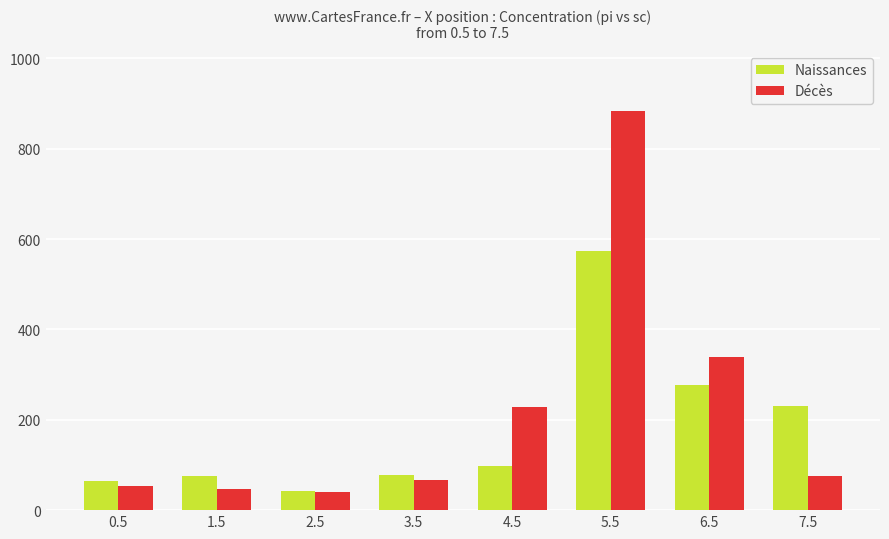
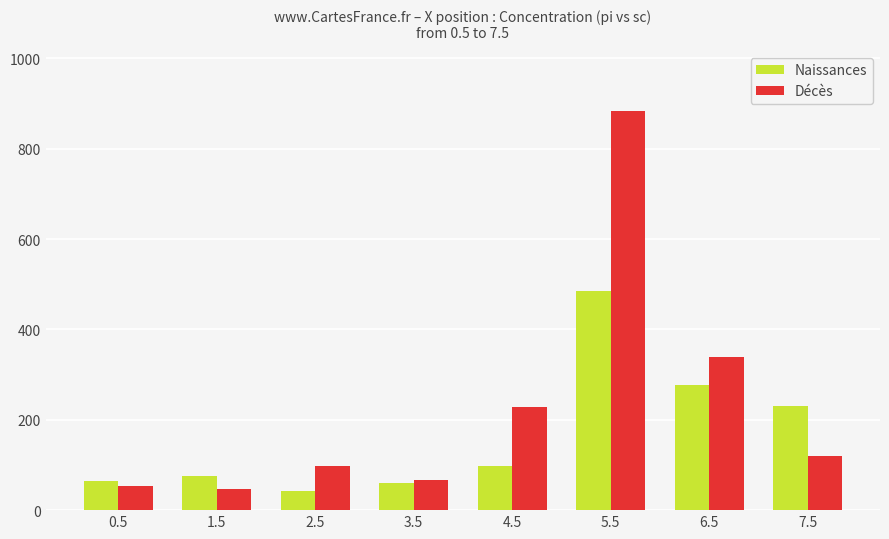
Décès, 2.5: 40 -> 100
Naissances, 3.5: 80 -> 60
Naissances, 5.5: 570 -> 480
Décès, 7.5: 80 -> 120
